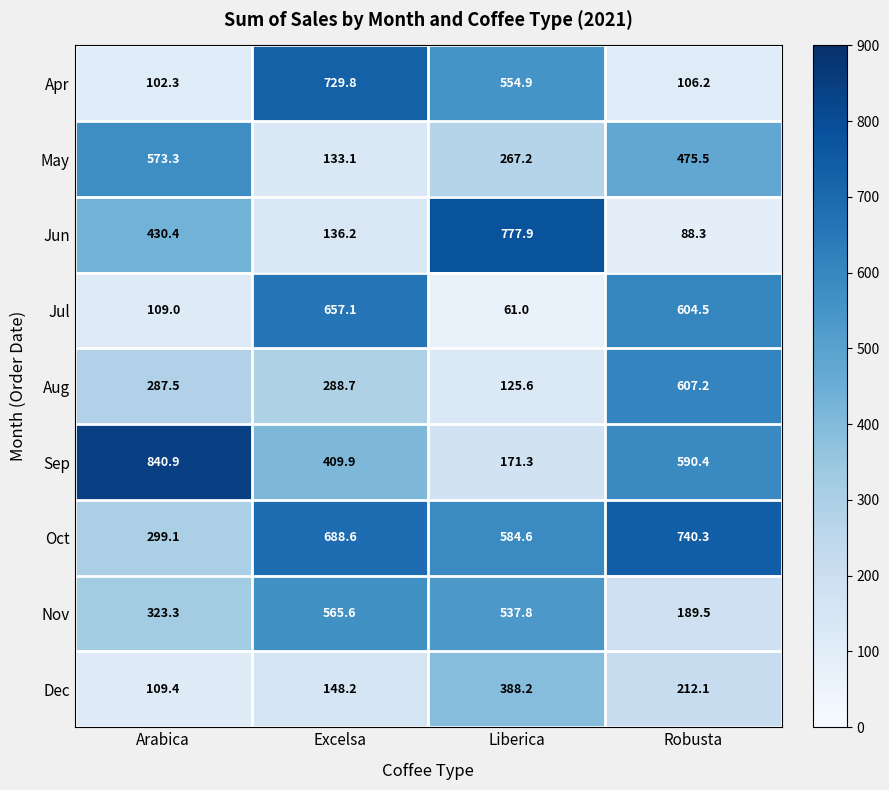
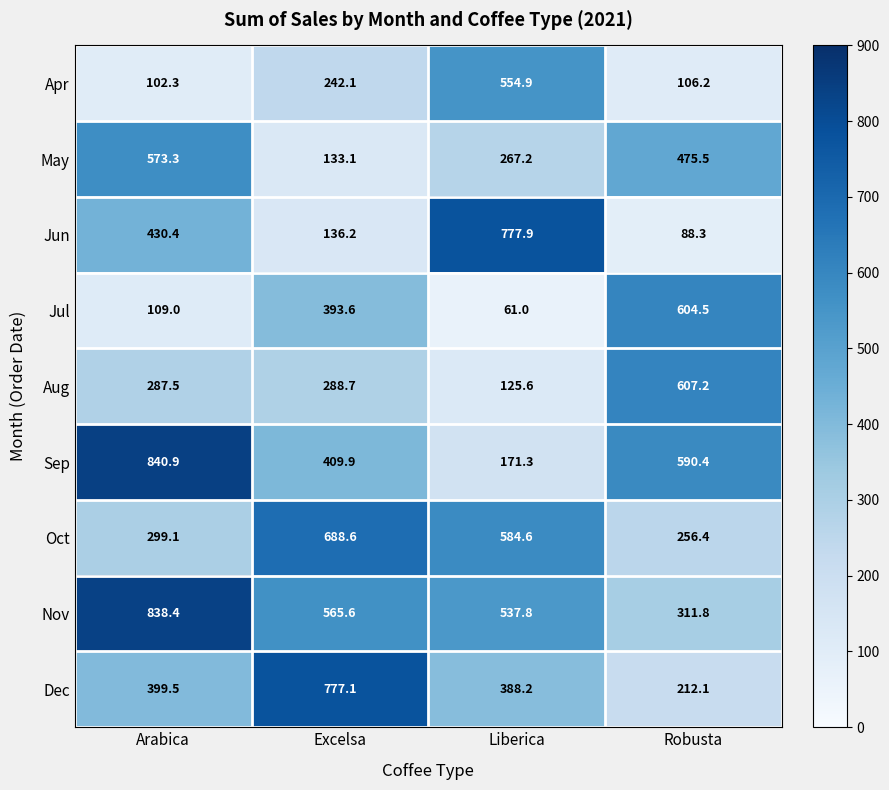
Apr, Excelsa: 729.8 -> 242.1
Jul, Excelsa: 657.1 -> 393.6
Oct, Robusta: 740.3 -> 256.4
Nov, Arabica: 323.3 -> 838.4
Nov, Robusta: 189.5 -> 311.8
Dec, Arabica: 109.4 -> 399.5
Dec, Excelsa: 148.2 -> 777.1
